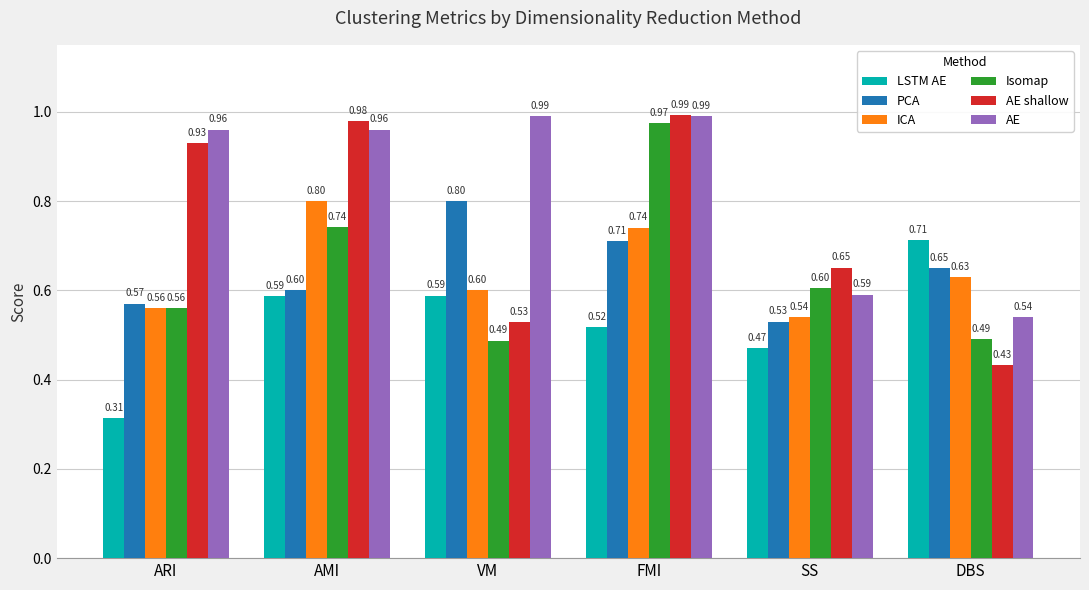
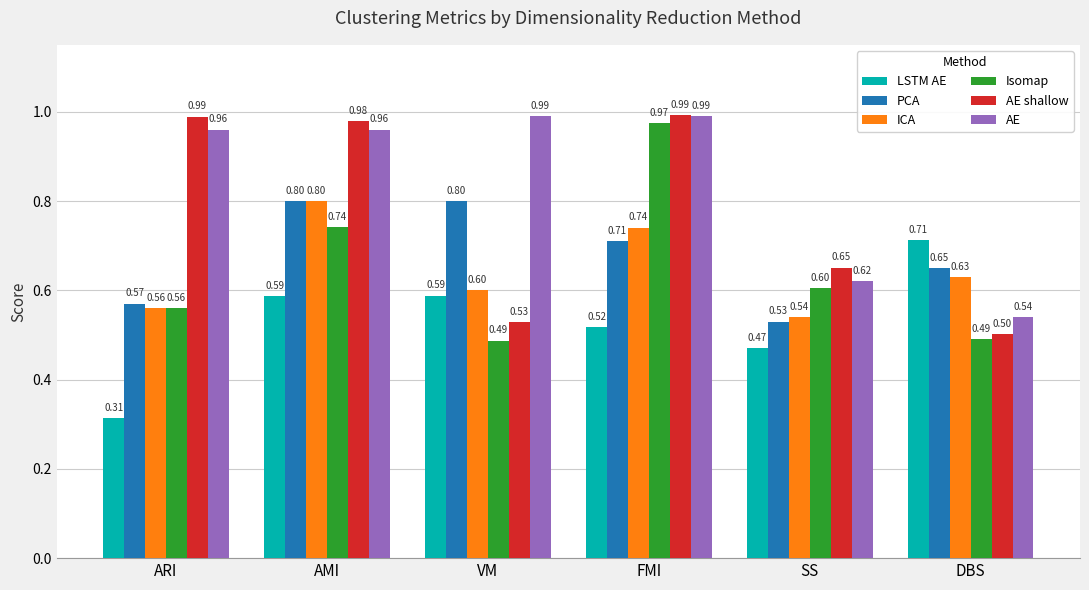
AE shallow, ARI: 0.93 -> 0.99
PCA, AMI: 0.60 -> 0.80
AE, SS: 0.59 -> 0.62
AE shallow, DBS: 0.43 -> 0.50
